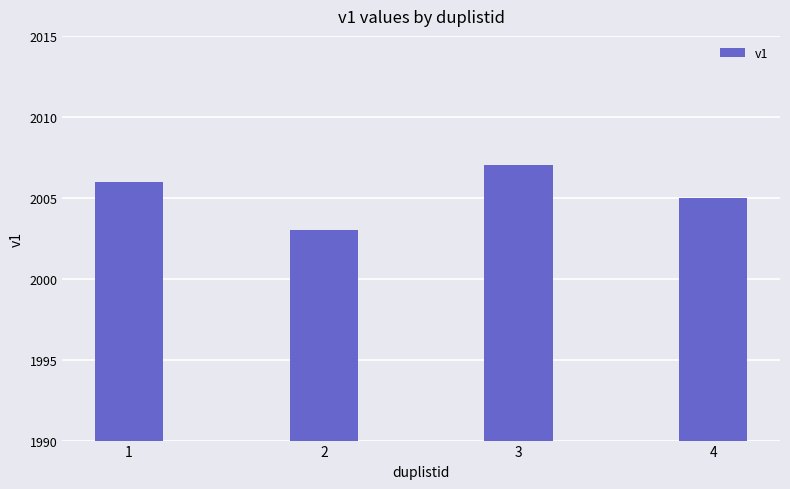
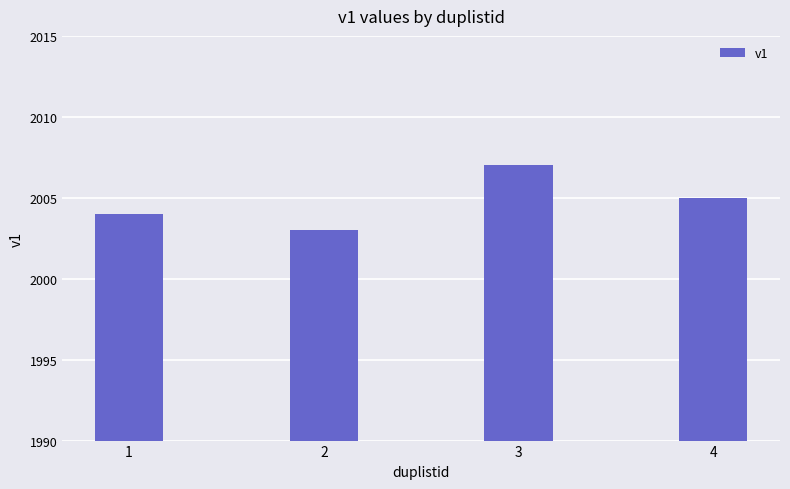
1: 2006 -> 2004
